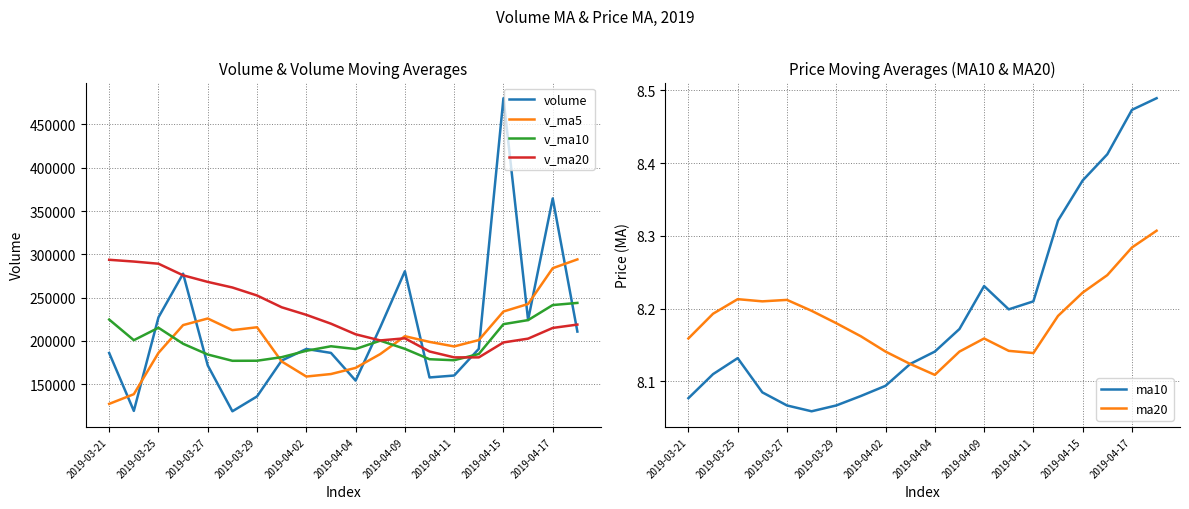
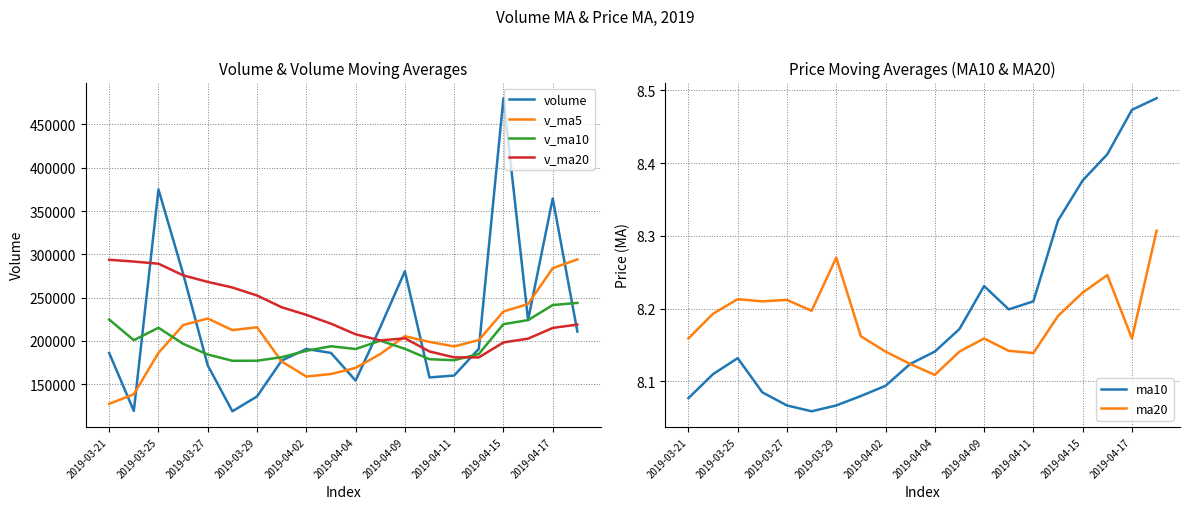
Volume & Volume Moving Averages, volume, 2019-03-25: 230000 -> 370000
Price Moving Averages (MA10 & MA20), ma20, 2019-03-29: 8.18 -> 8.27
Price Moving Averages (MA10 & MA20), ma20, 2019-04-17: 8.28 -> 8.16
